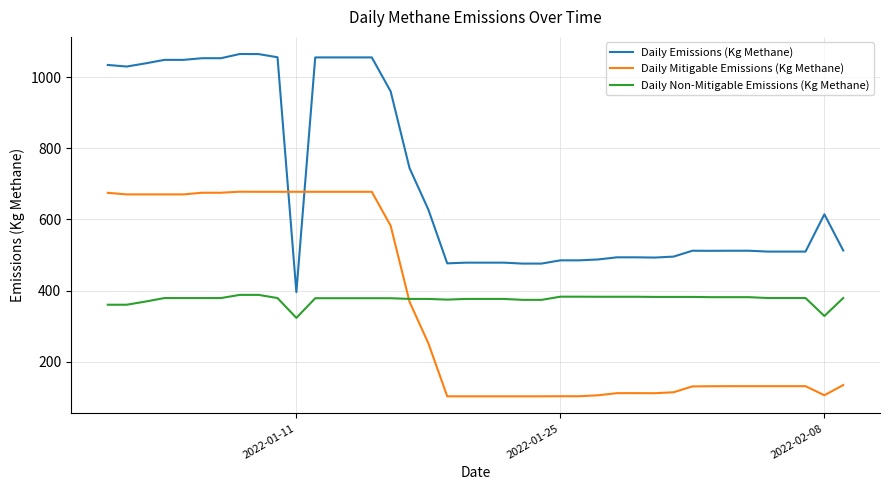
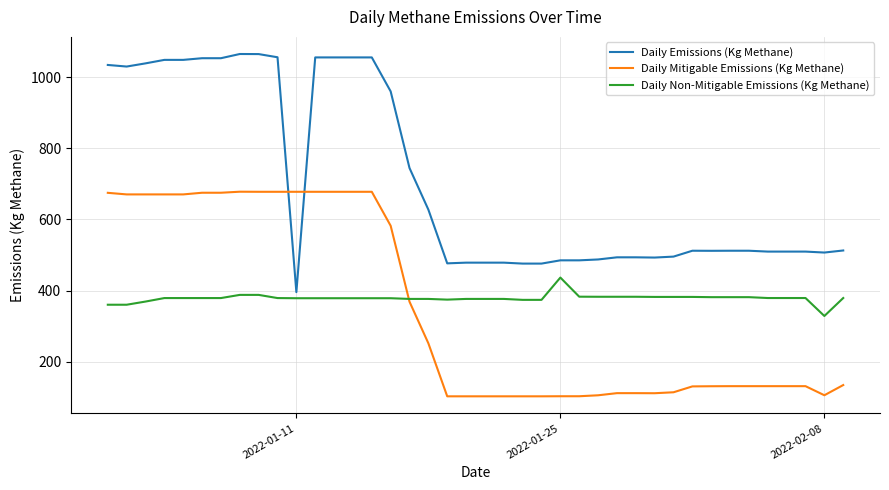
Daily Non-Mitigable Emissions (Kg Methane), 2022-01-11: 320 -> 380
Daily Non-Mitigable Emissions (Kg Methane), 2022-01-25: 380 -> 440
Daily Emissions (Kg Methane), 2022-02-08: 610 -> 510
